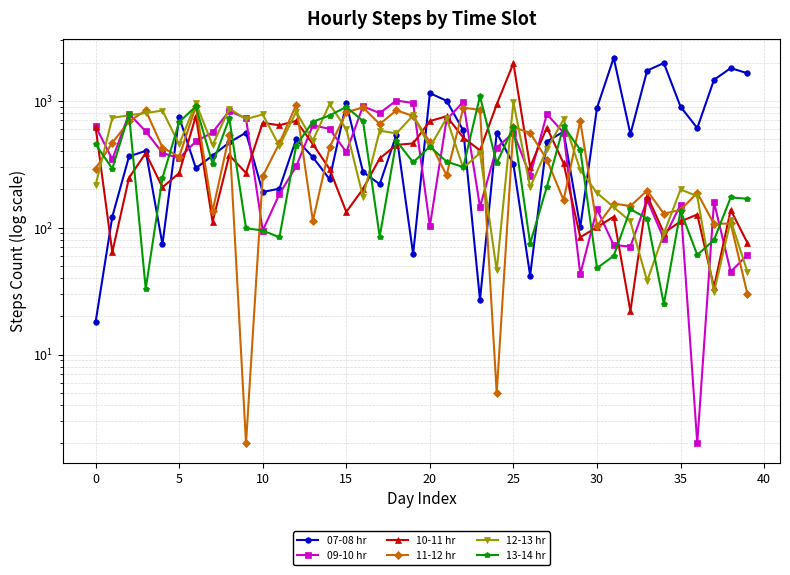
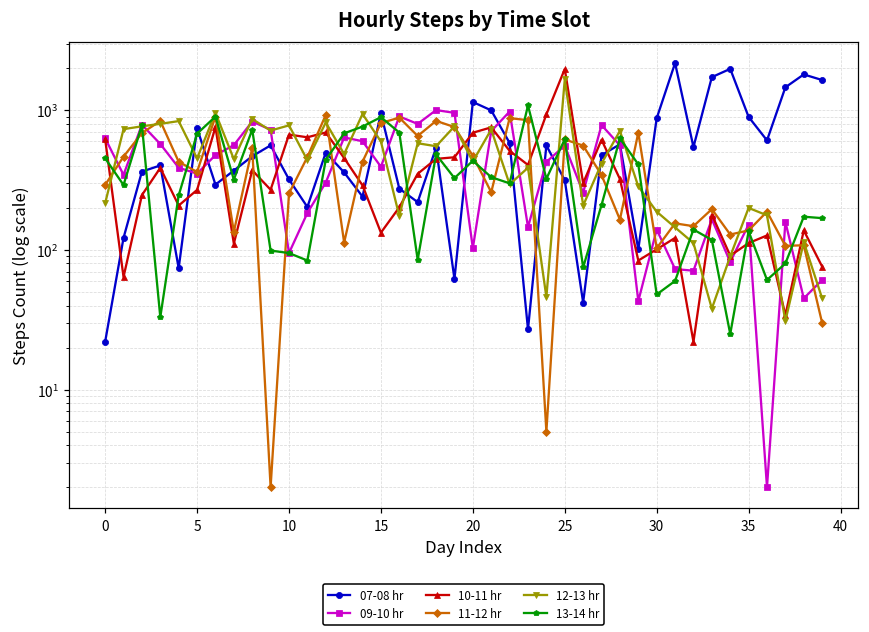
07-08 hr, 0: 18 -> 22
07-08 hr, 10: 190 -> 320
12-13 hr, 25: 1000 -> 1700
